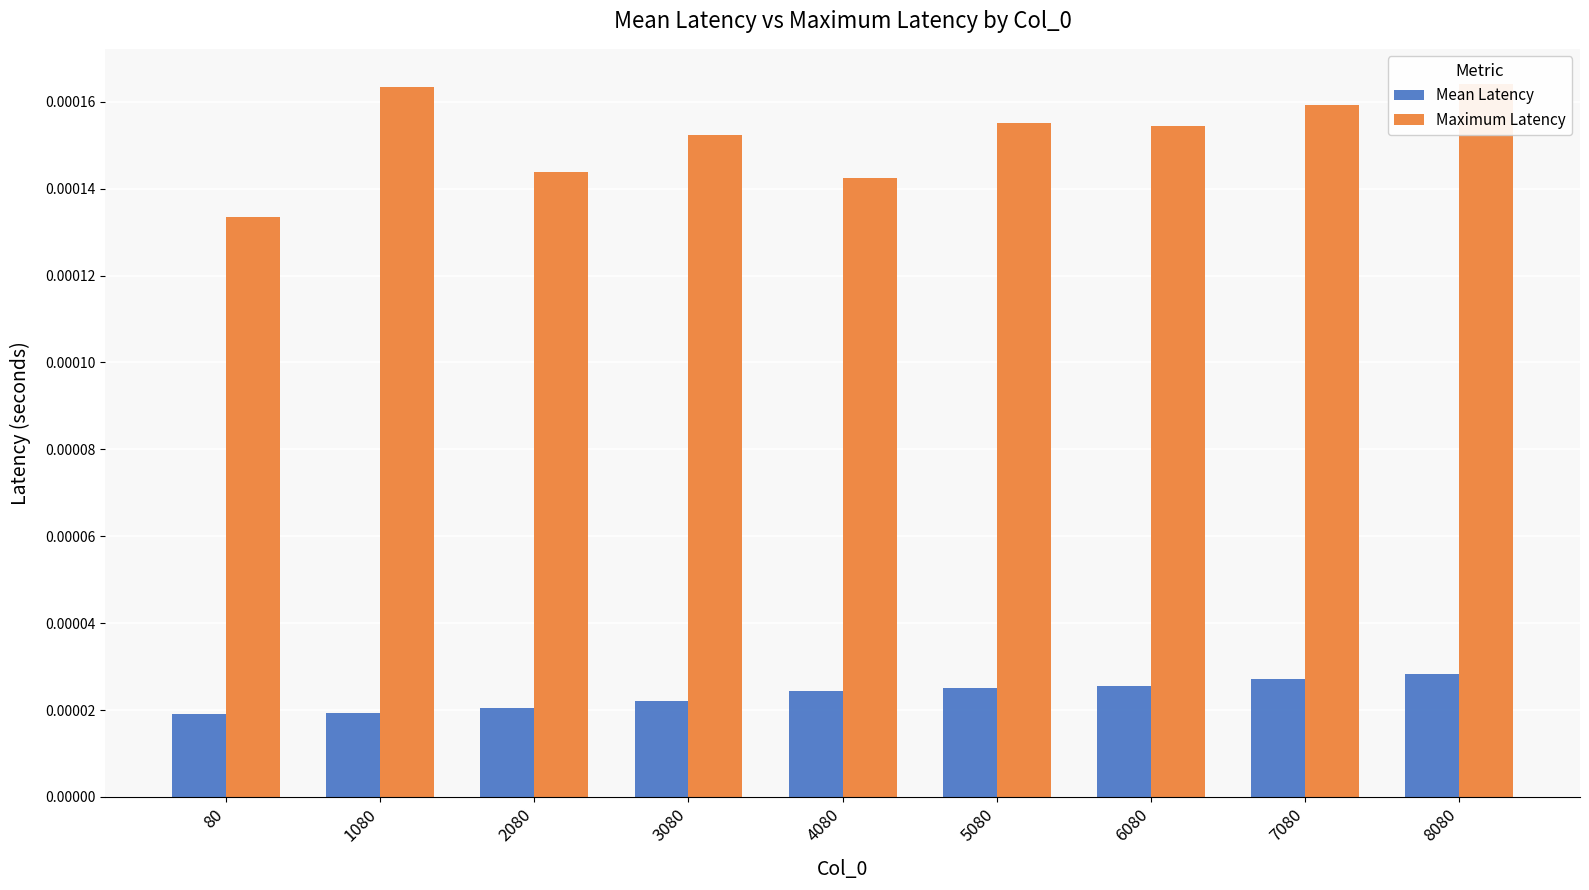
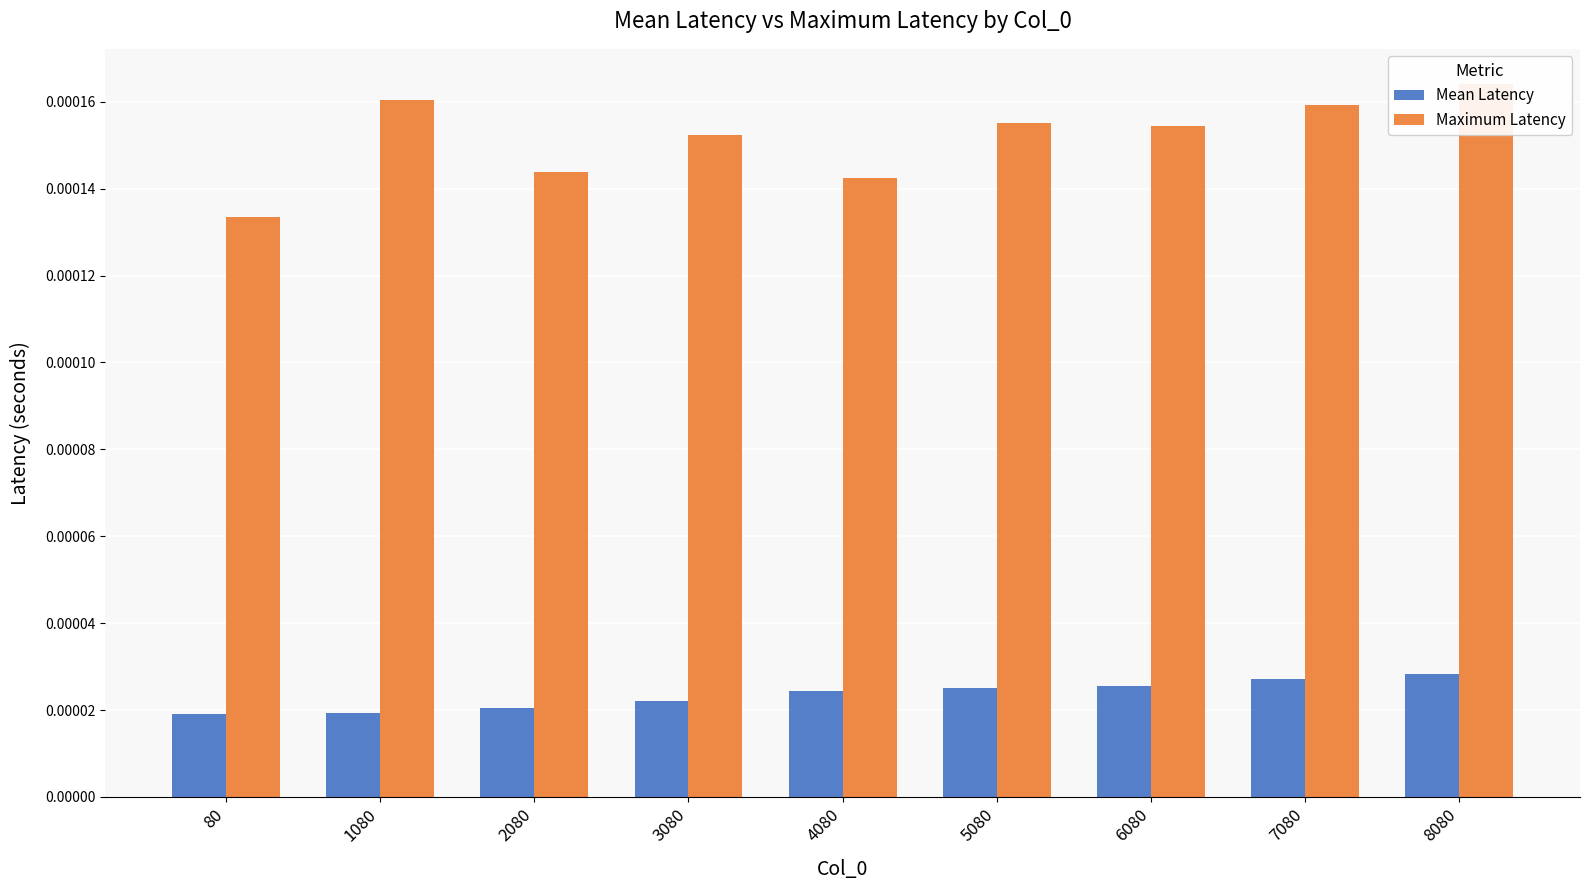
Maximum Latency, 1080: 0.000163 -> 0.000160
